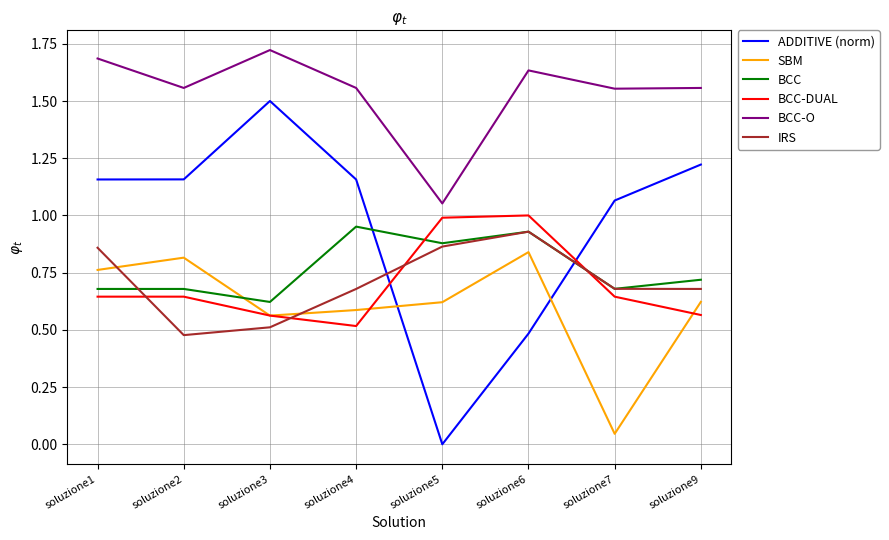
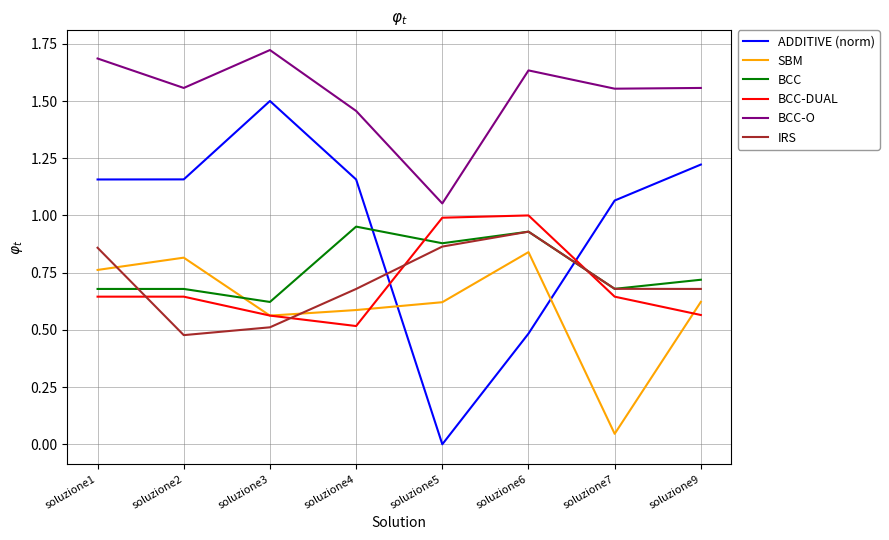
BCC-O, soluzione4: 1.56 -> 1.46
